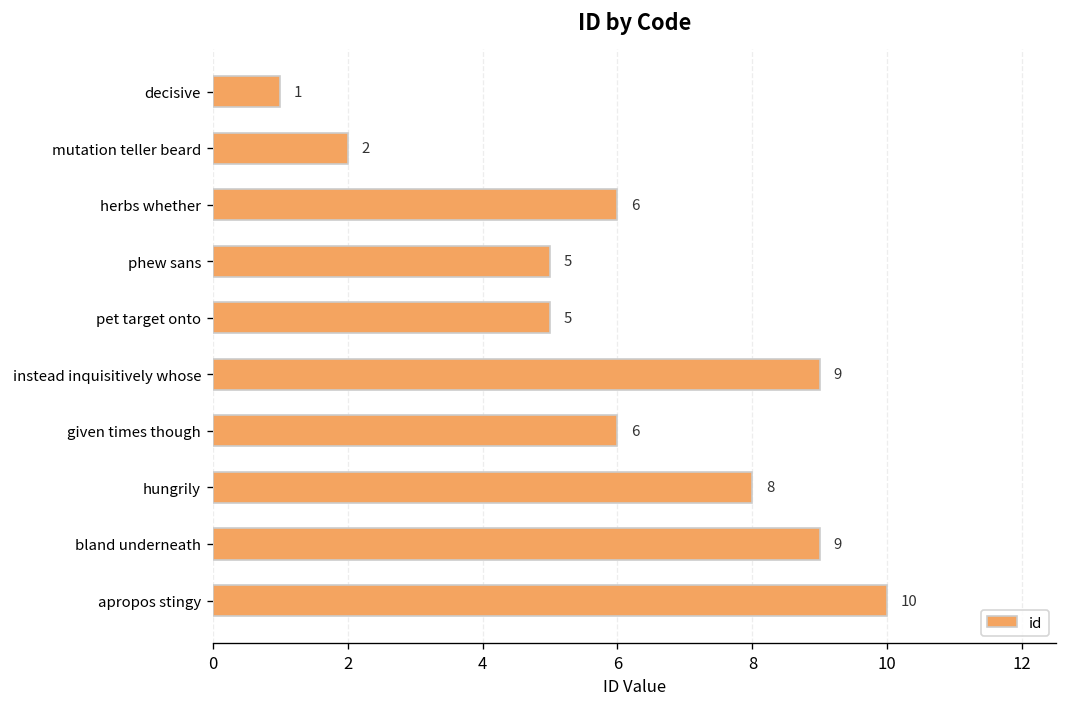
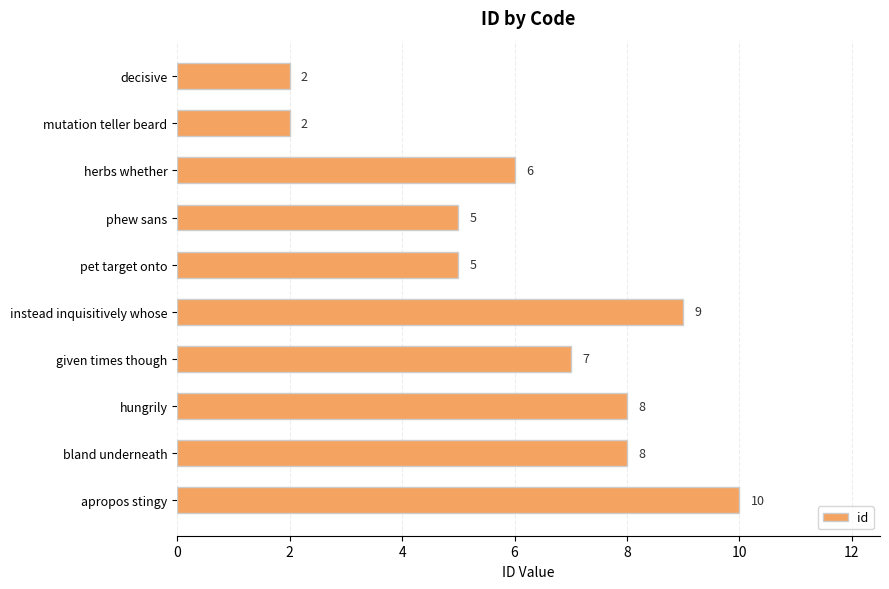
decisive: 1 -> 2
given times though: 6 -> 7
bland underneath: 9 -> 8
